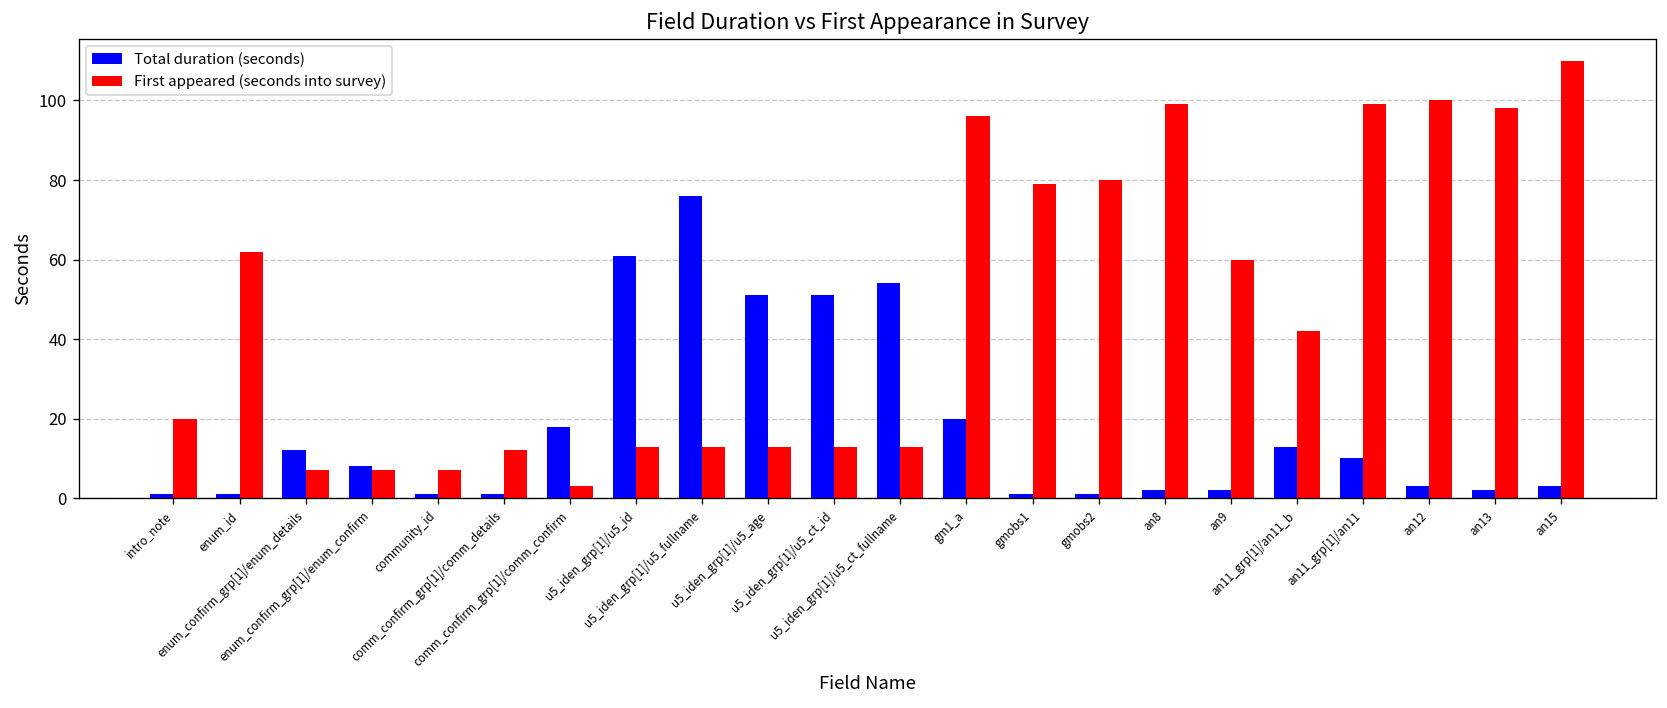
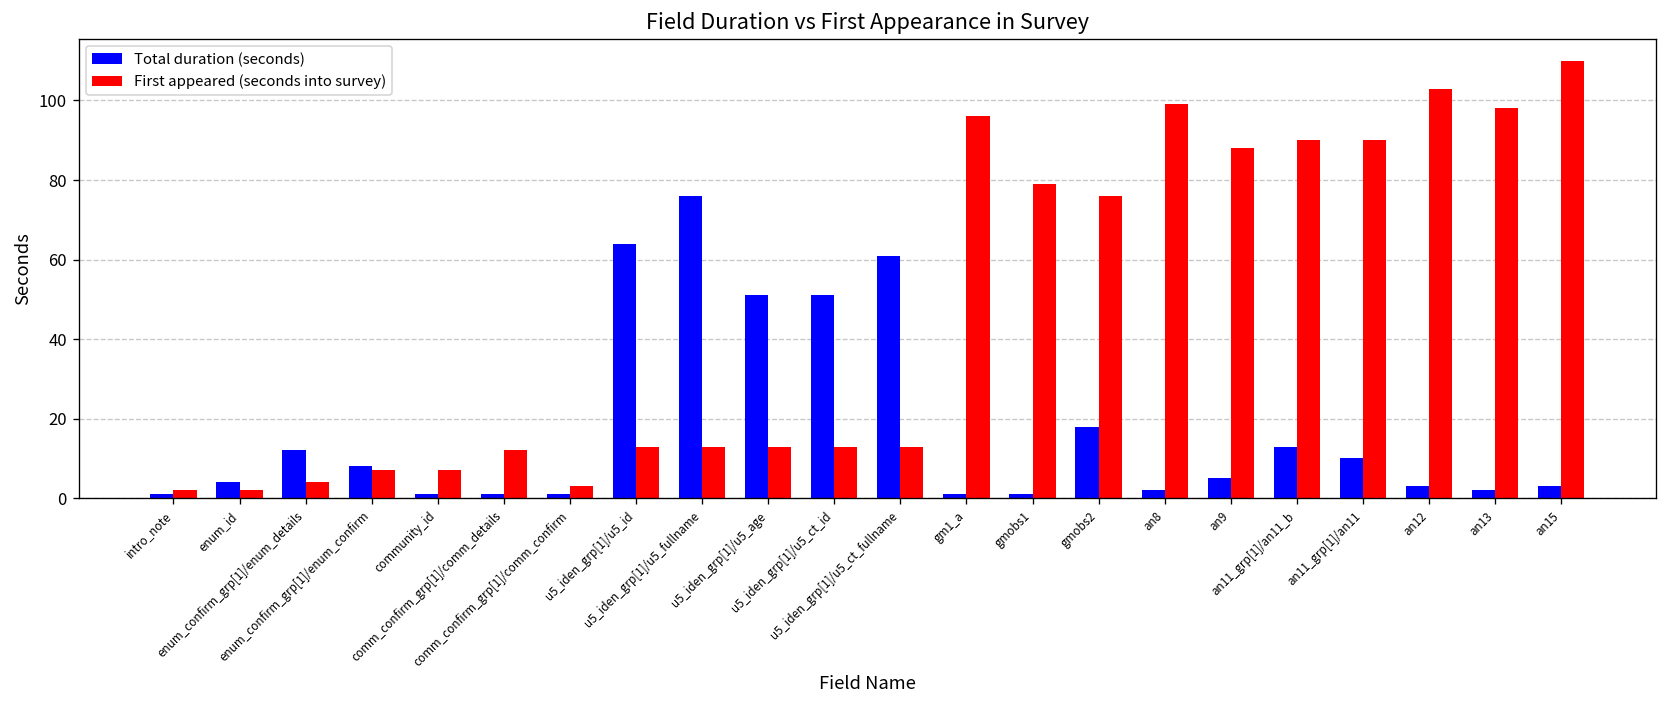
First appeared (seconds into survey), intro_note: 20 -> 2
Total duration (seconds), enum_id: 1 -> 4
First appeared (seconds into survey), enum_id: 62 -> 2
First appeared (seconds into survey), enum_confirm_grp[1]/enum_details: 7 -> 4
Total duration (seconds), comm_confirm_grp[1]/comm_confirm: 18 -> 1
Total duration (seconds), u5_iden_grp[1]/u5_id: 61 -> 64
Total duration (seconds), u5_iden_grp[1]/u5_ct_fullname: 54 -> 61
Total duration (seconds), gm1_a: 20 -> 1
Total duration (seconds), gmobs2: 1 -> 18
First appeared (seconds into survey), gmobs2: 80 -> 76
Total duration (seconds), an9: 2 -> 5
First appeared (seconds into survey), an9: 60 -> 88
First appeared (seconds into survey), an11_grp[1]/an11_b: 42 -> 90
First appeared (seconds into survey), an11_grp[1]/an11: 99 -> 90
First appeared (seconds into survey), an12: 100 -> 103
